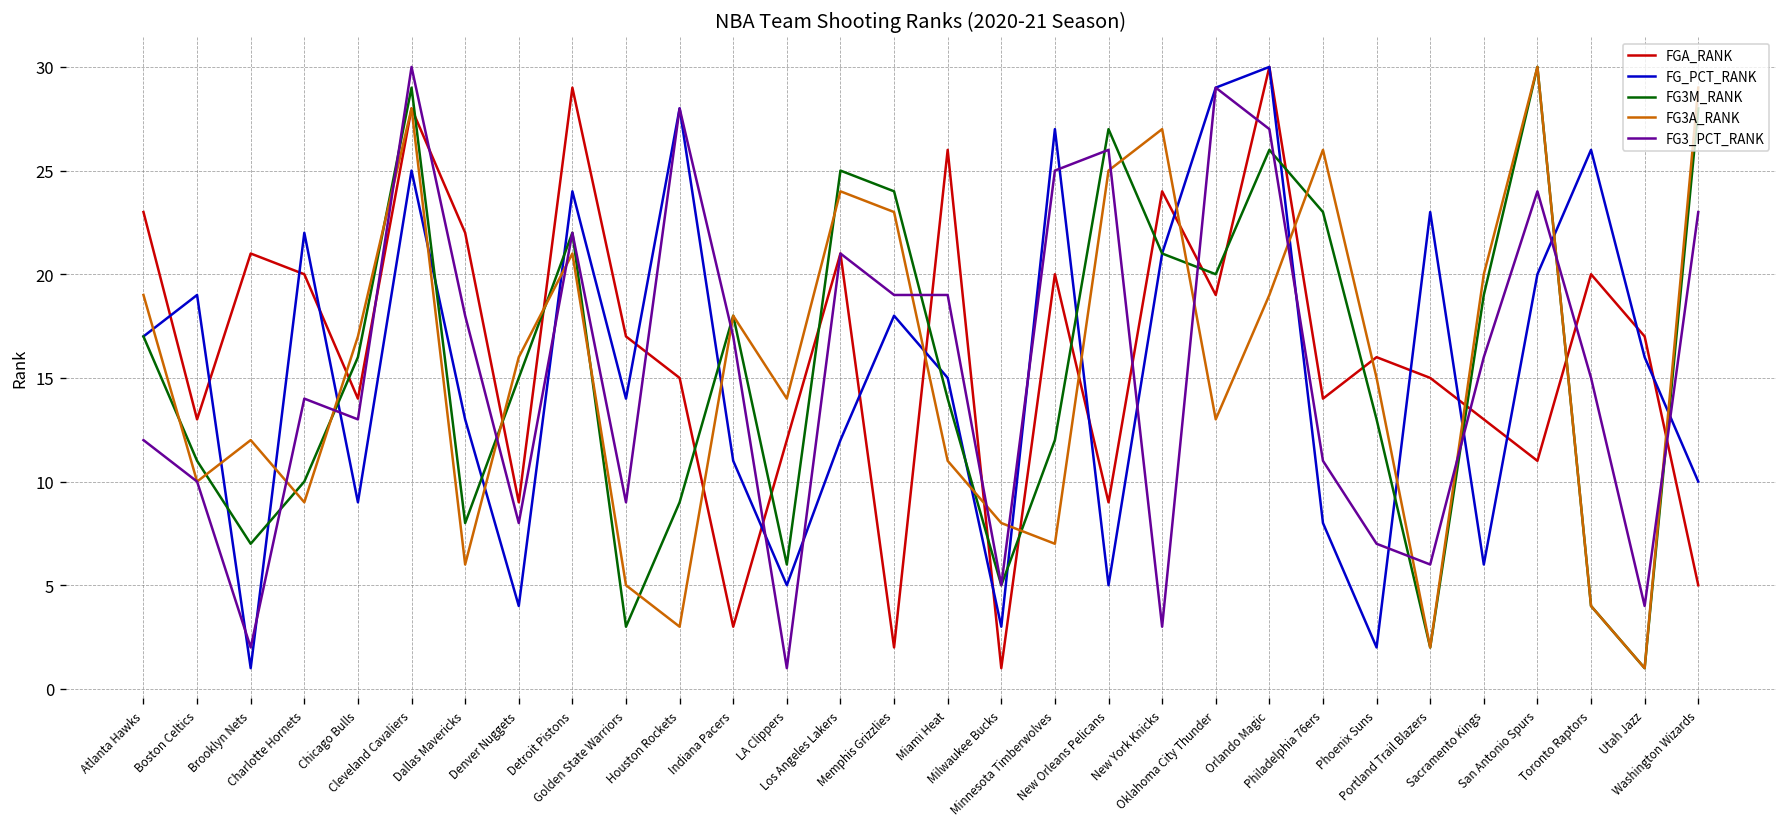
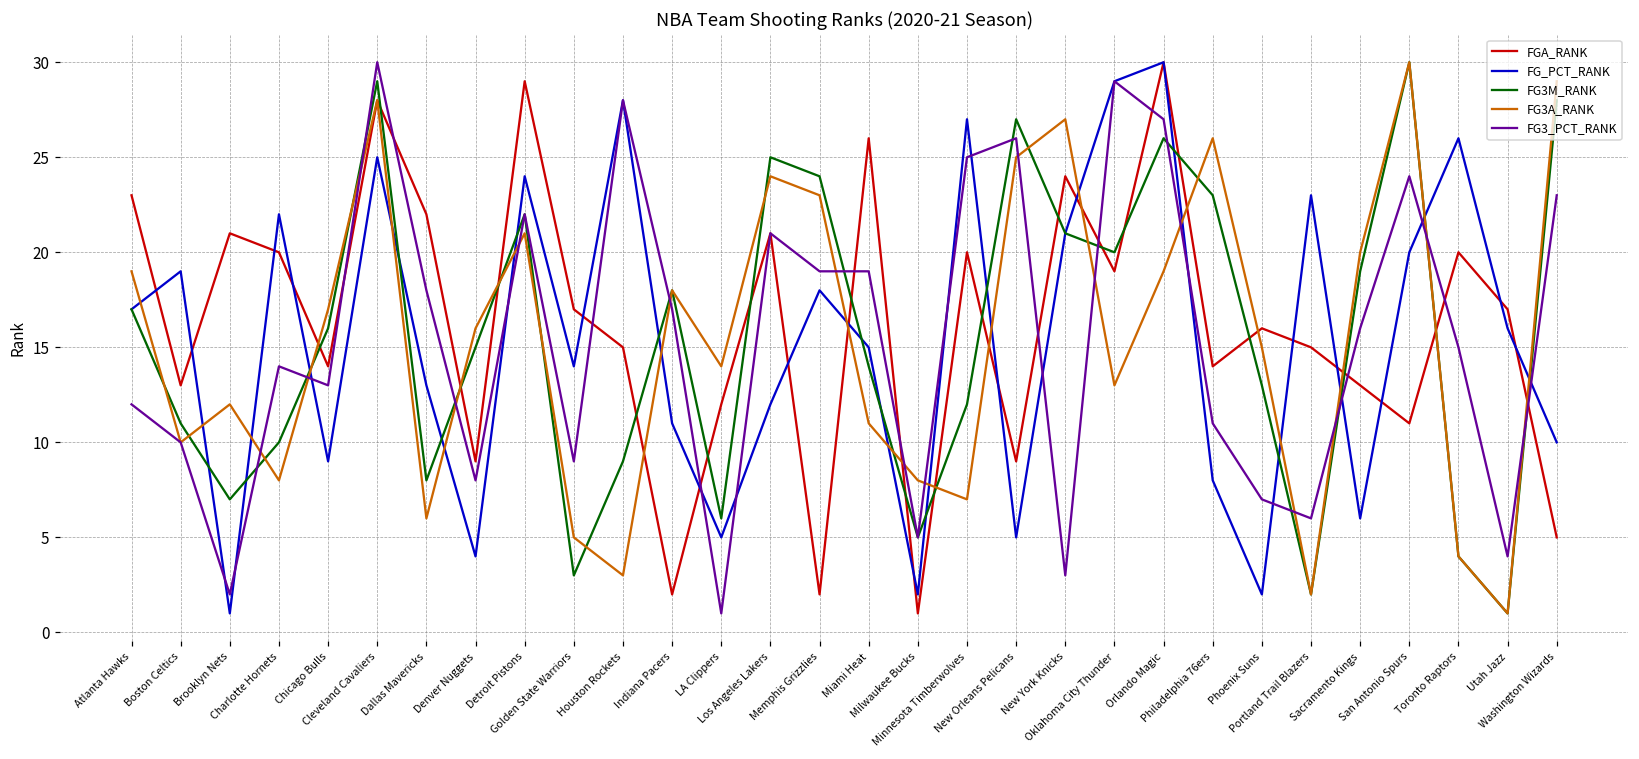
FG3A_RANK, Charlotte Hornets: 9 -> 8
FGA_RANK, Indiana Pacers: 3 -> 2
FG_PCT_RANK, Milwaukee Bucks: 3 -> 2
